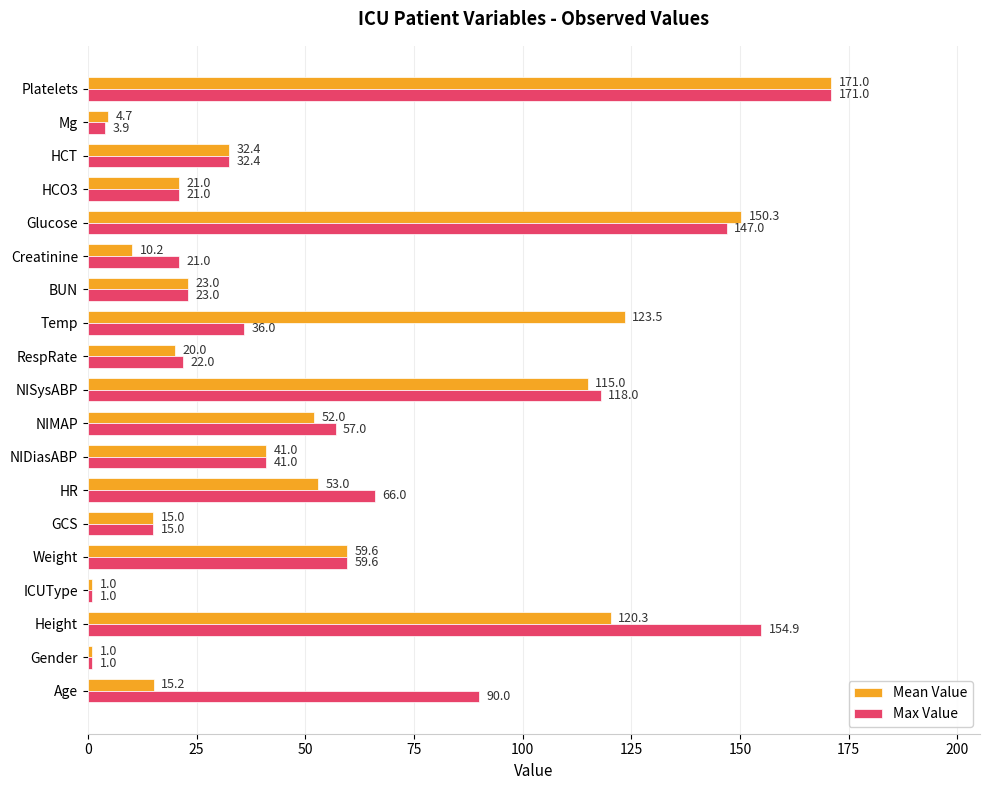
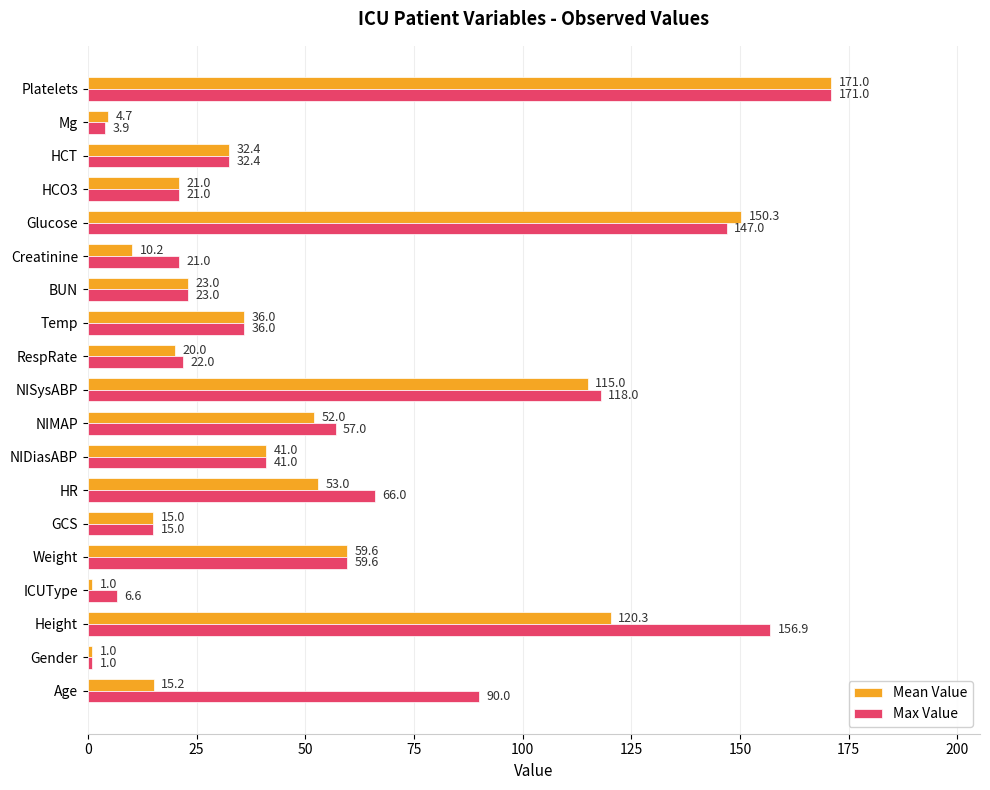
Mean Value, Temp: 123.5 -> 36.0
Max Value, ICUType: 1.0 -> 6.6
Max Value, Height: 154.9 -> 156.9
